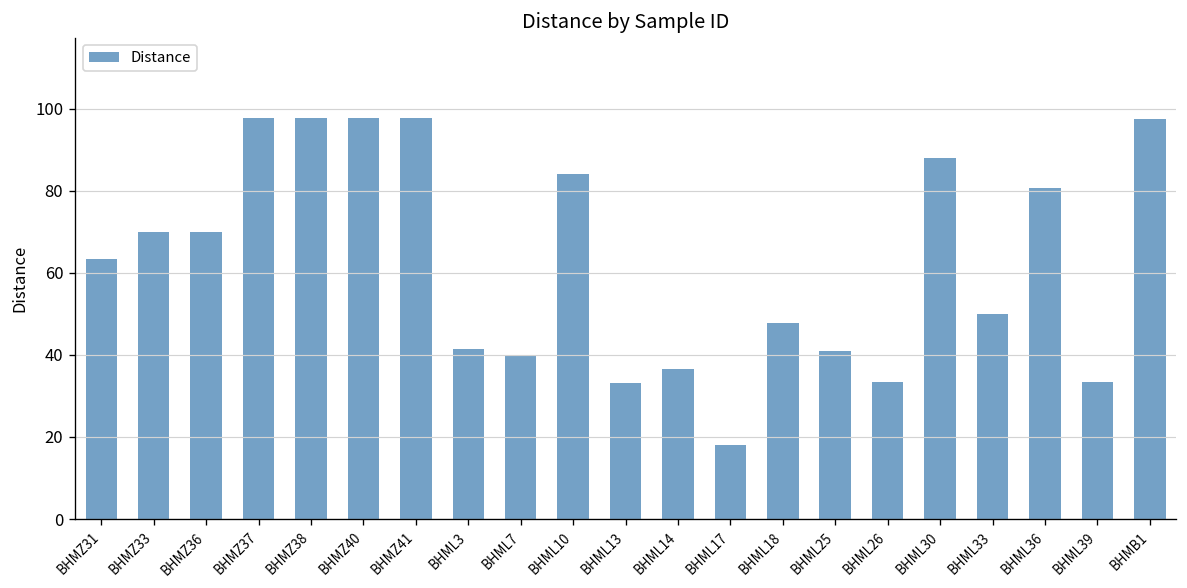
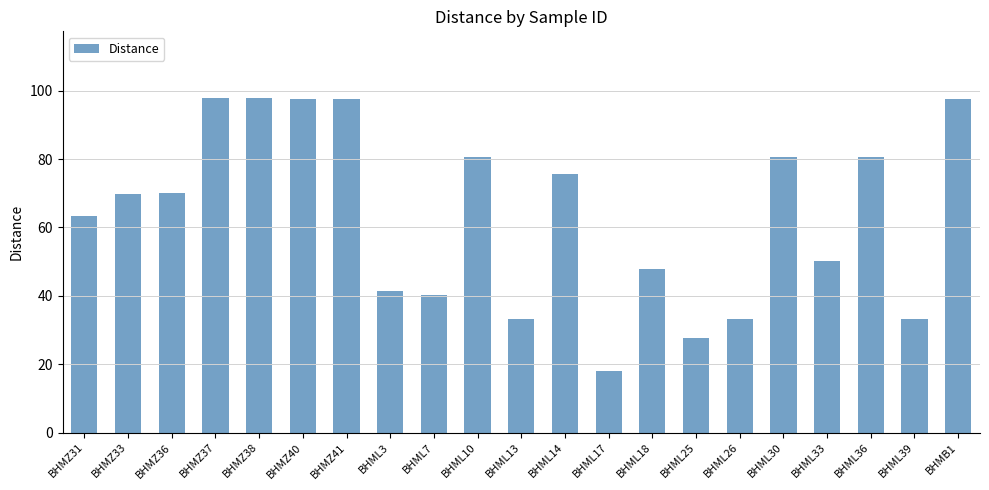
BHML10: 84 -> 81
BHML14: 37 -> 76
BHML25: 41 -> 28
BHML30: 88 -> 81
